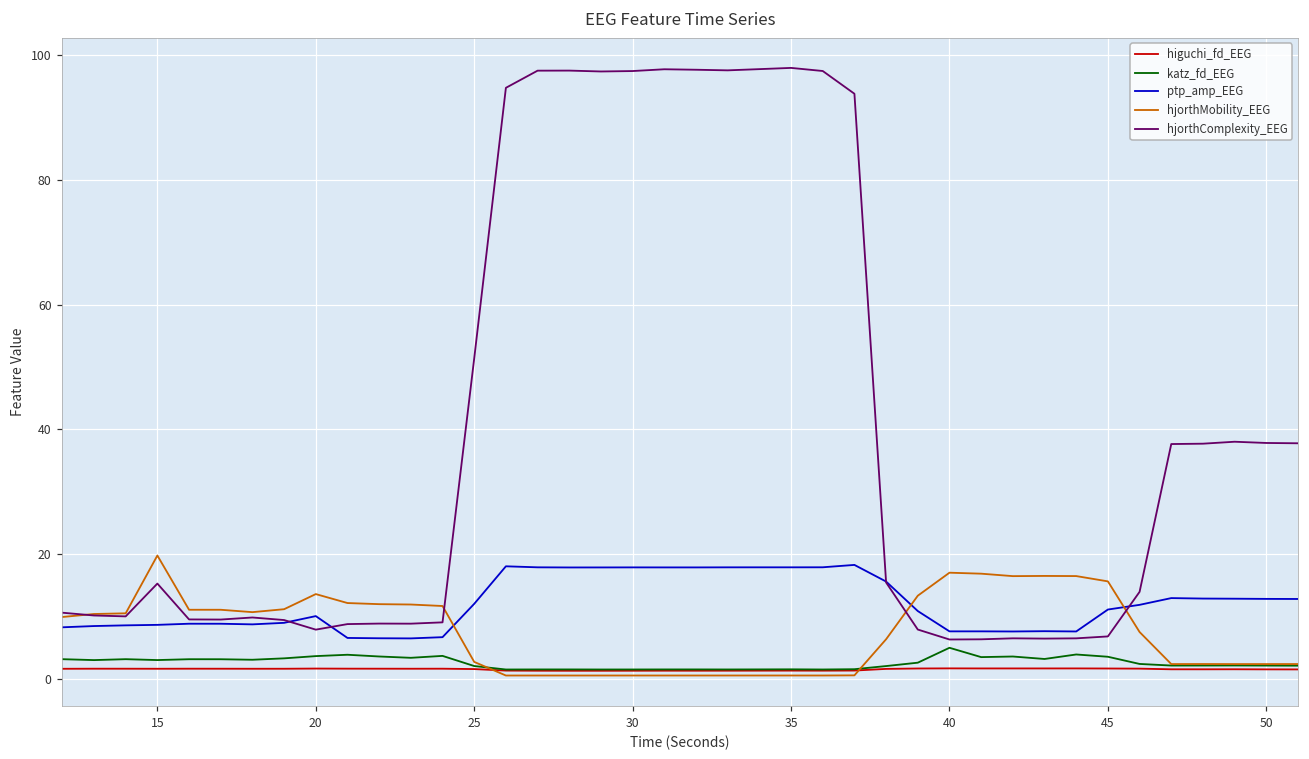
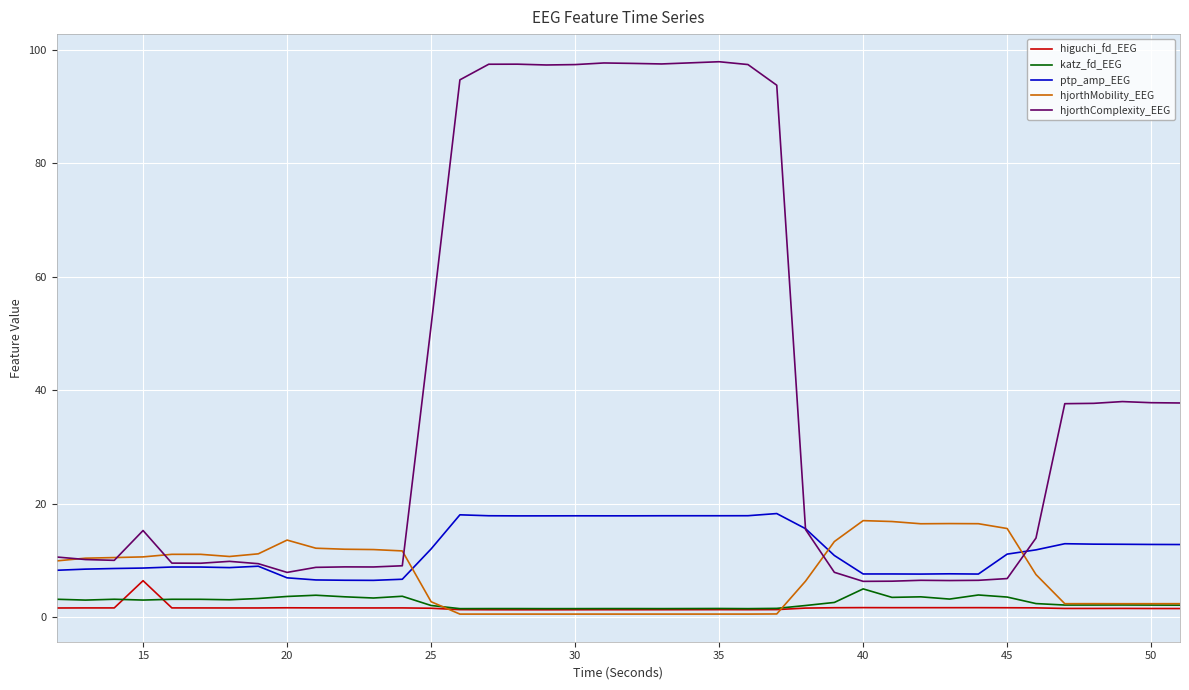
higuchi_fd_EEG, 15: 2 -> 6
hjorthMobility_EEG, 15: 20 -> 11
ptp_amp_EEG, 20: 10 -> 7
